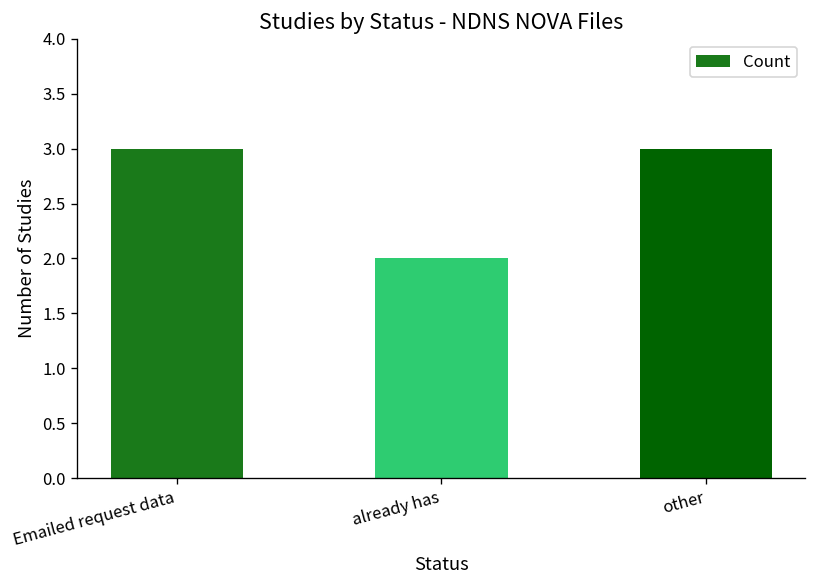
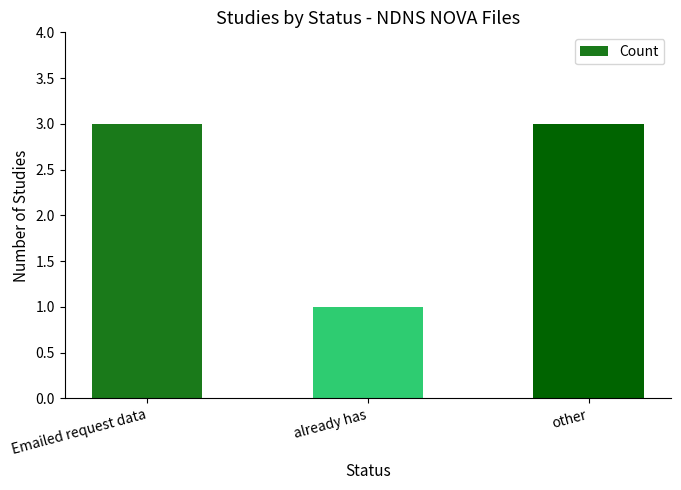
already has: 2 -> 1
